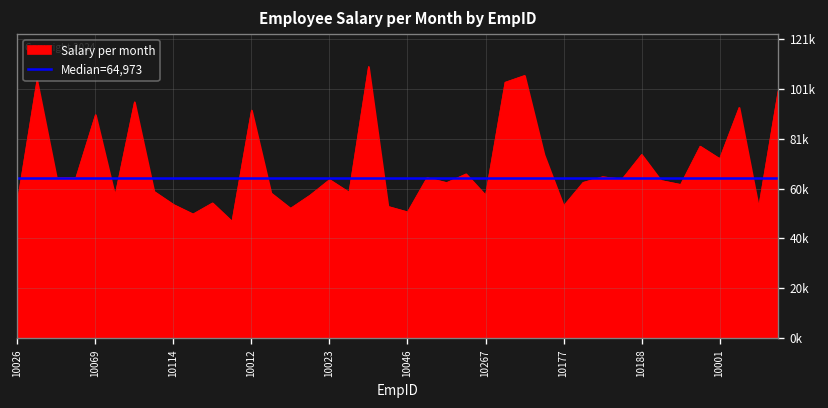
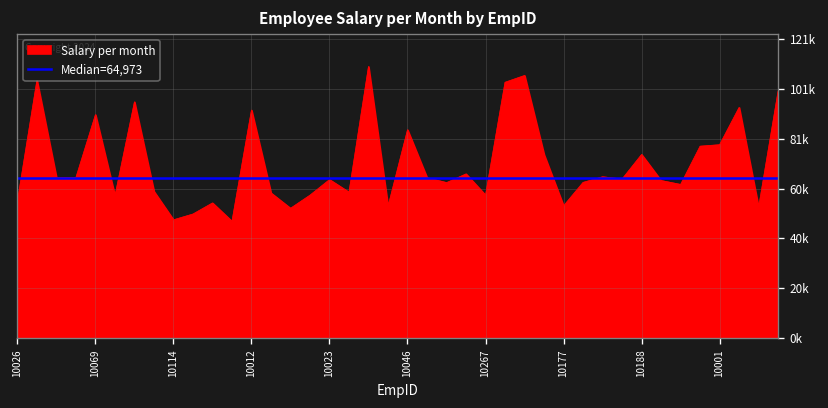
10114: 54000 -> 48000
10046: 51000 -> 84000
10001: 73000 -> 78000
